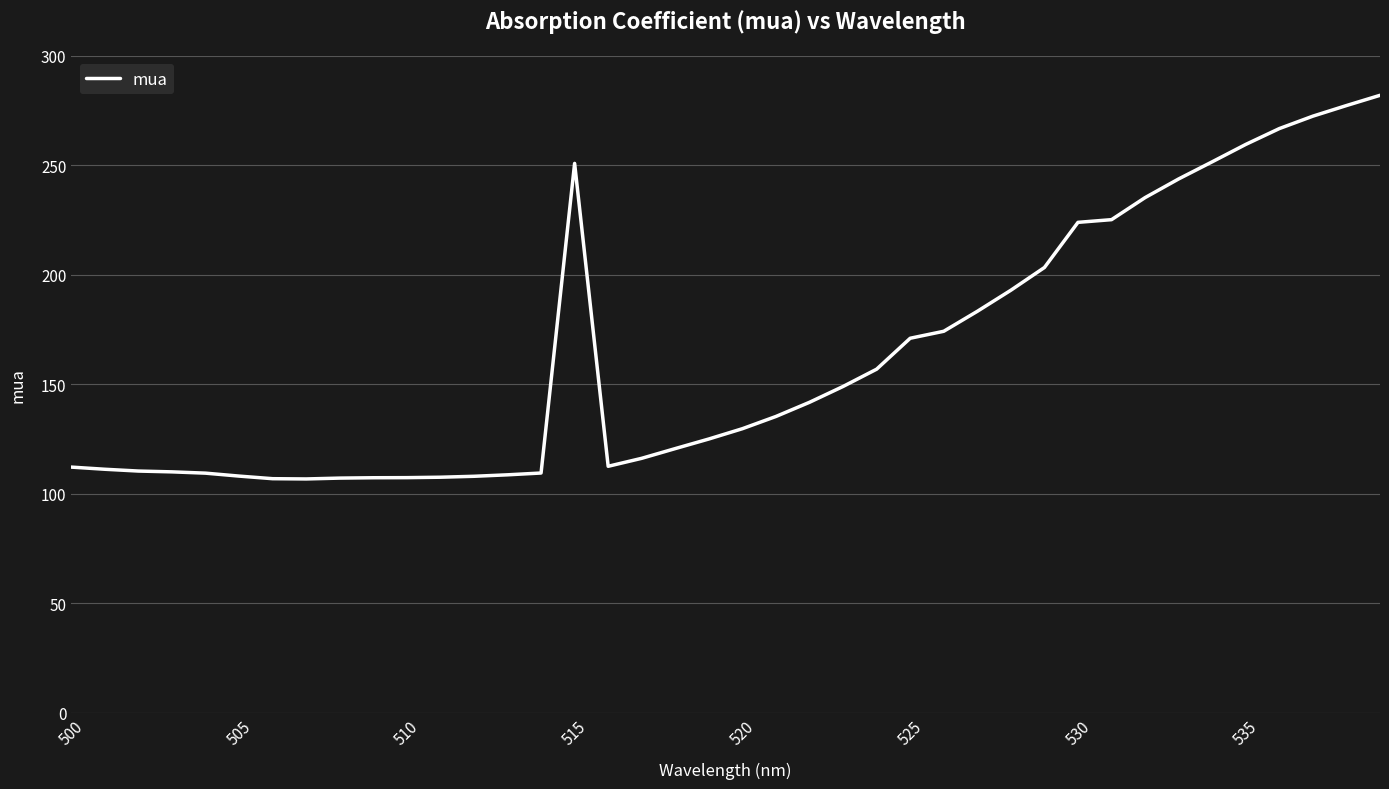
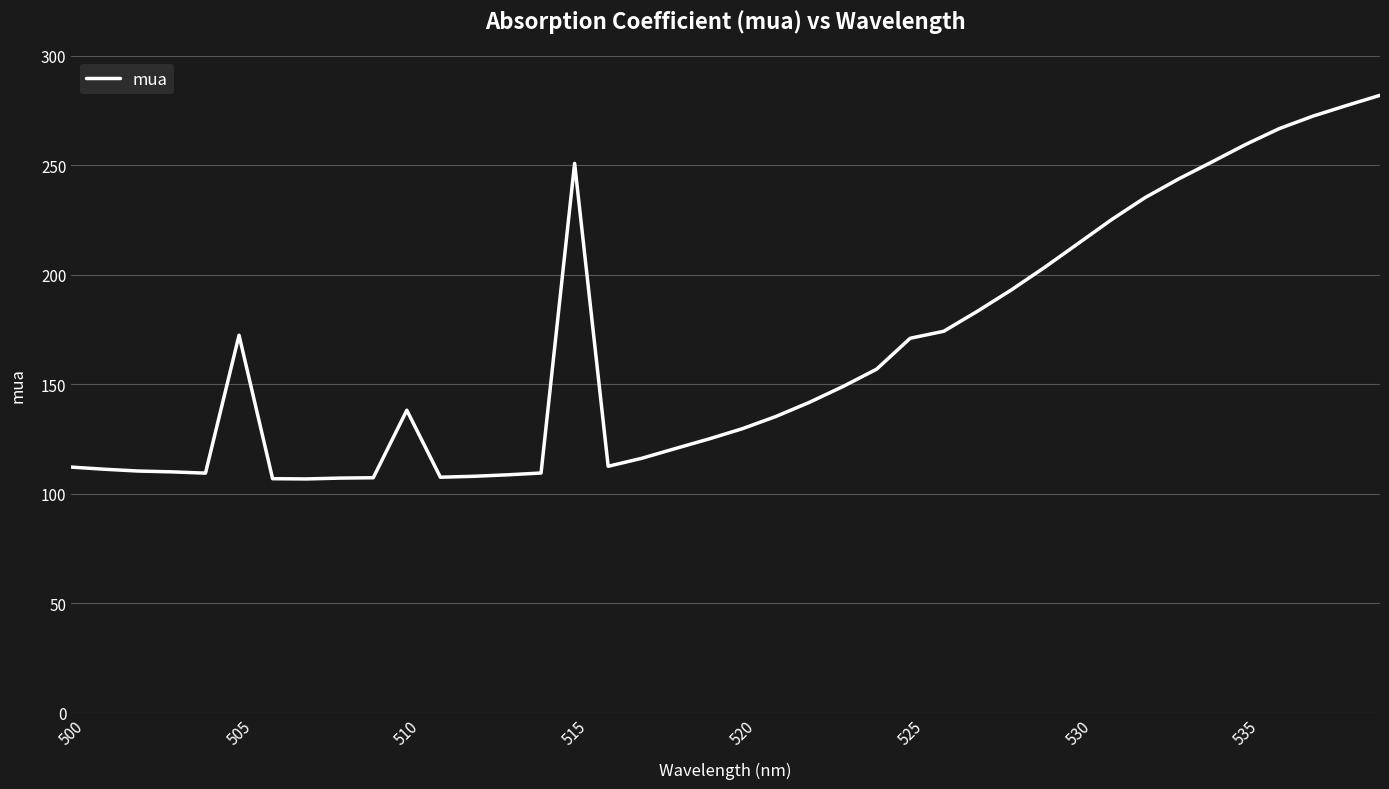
505: 108 -> 172
510: 107 -> 138
530: 224 -> 214
